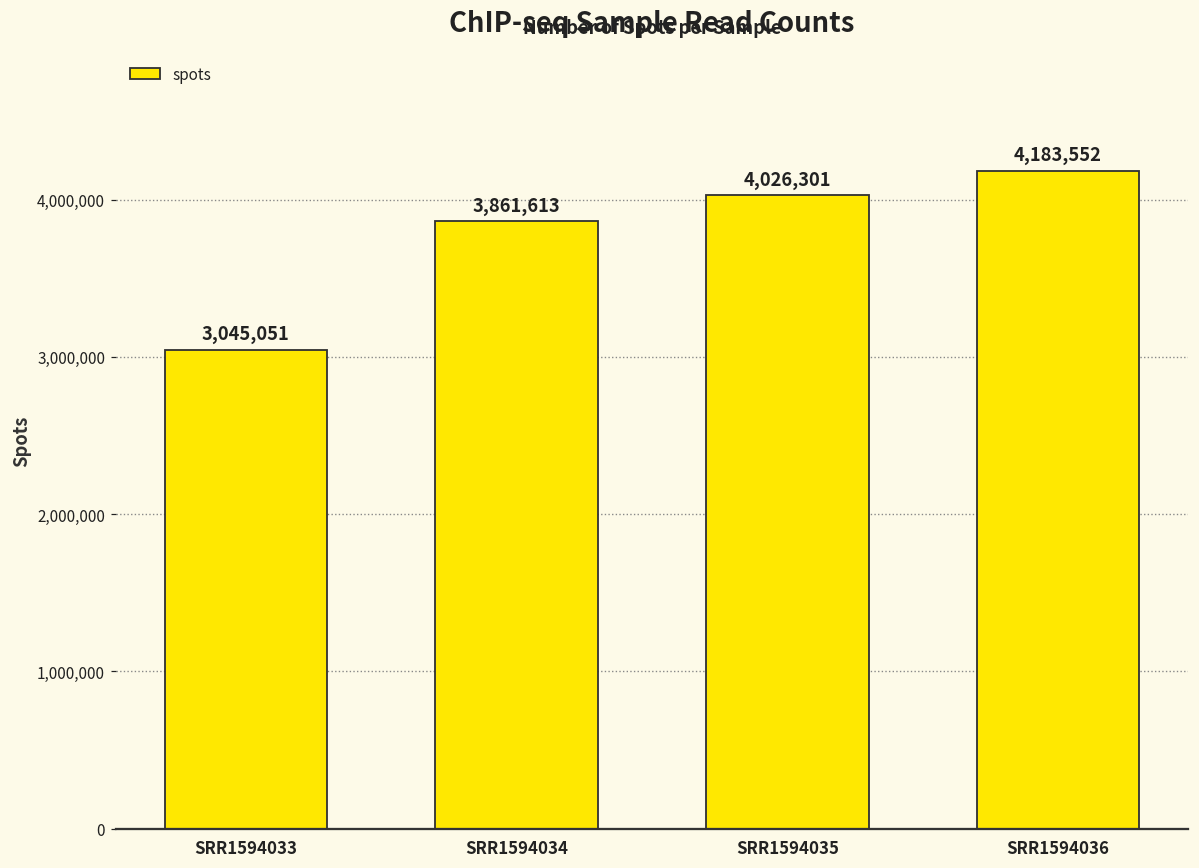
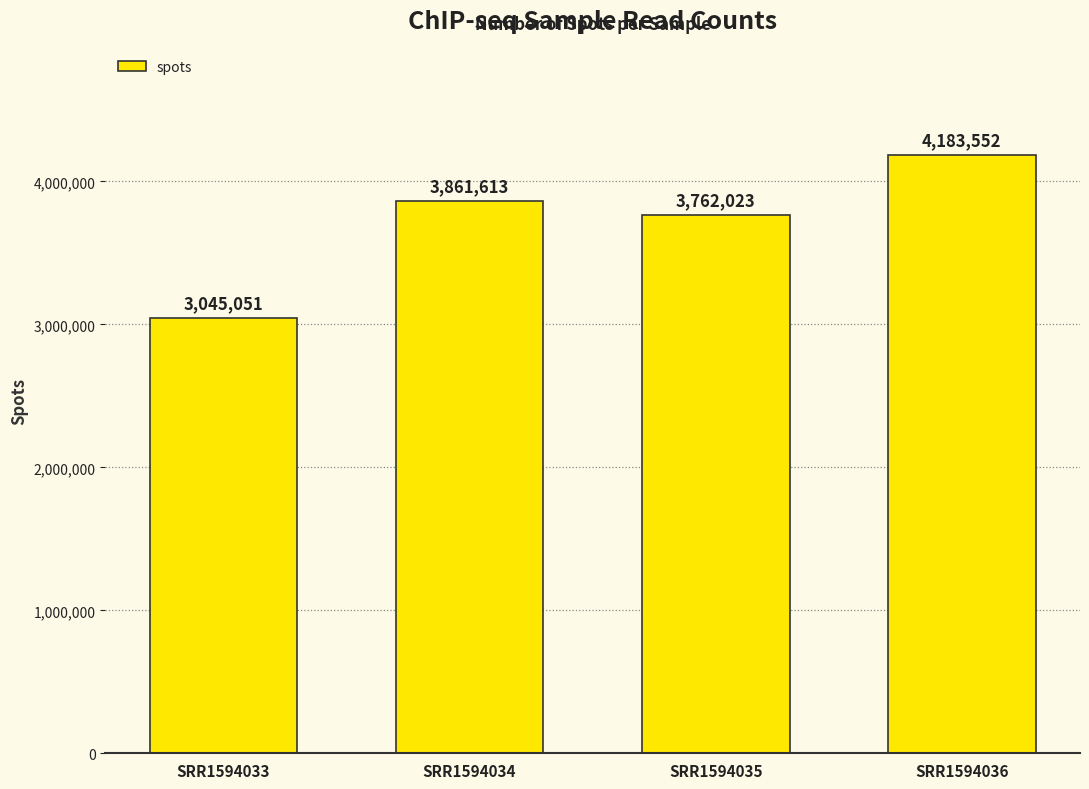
SRR1594035: 4,026,301 -> 3,762,023
